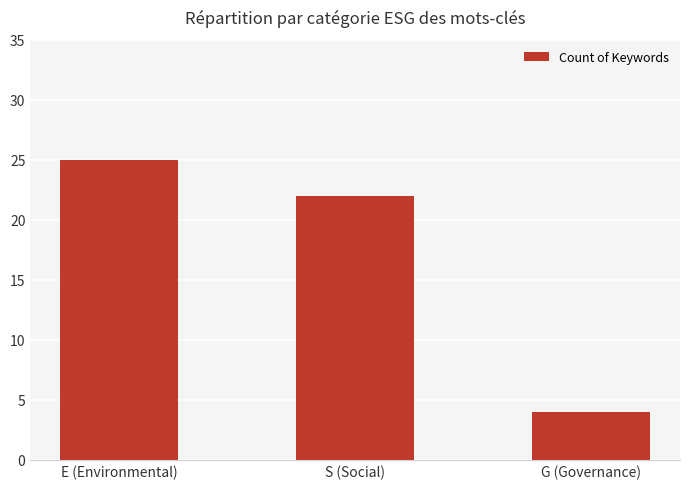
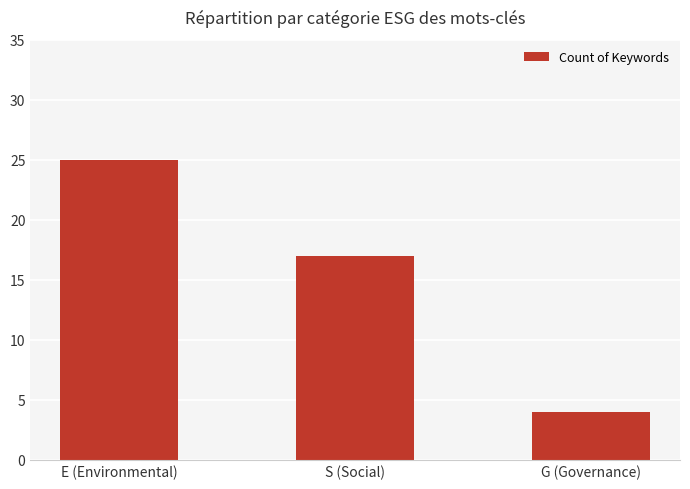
S (Social): 22 -> 17
